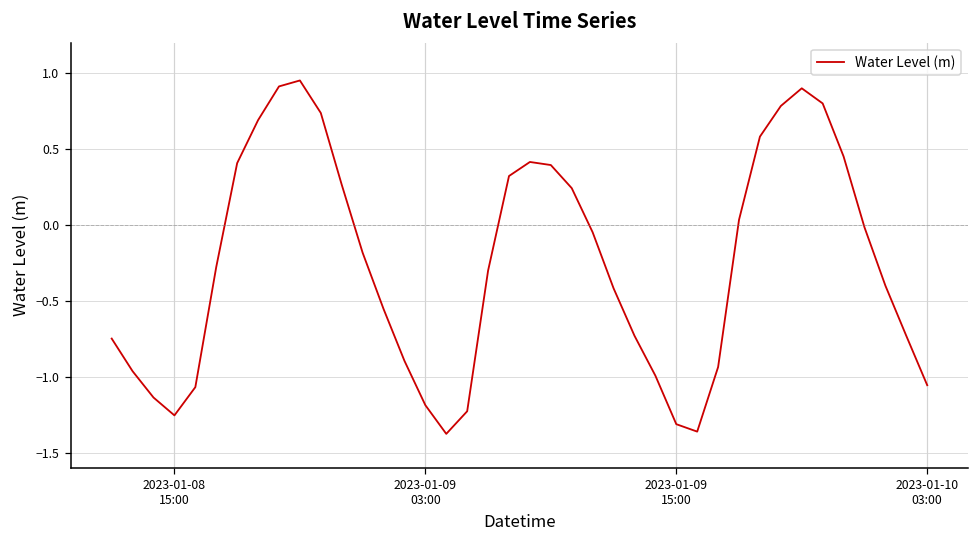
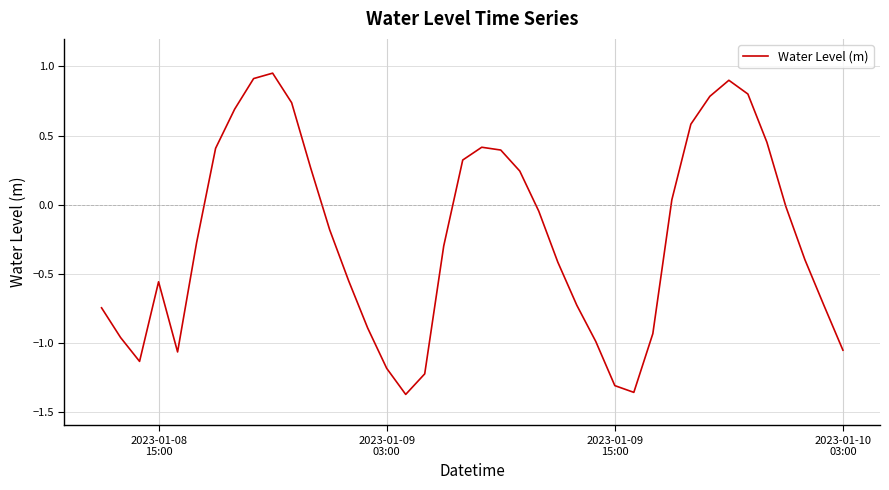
2023-01-08 15:00: -1.25 -> -0.56
